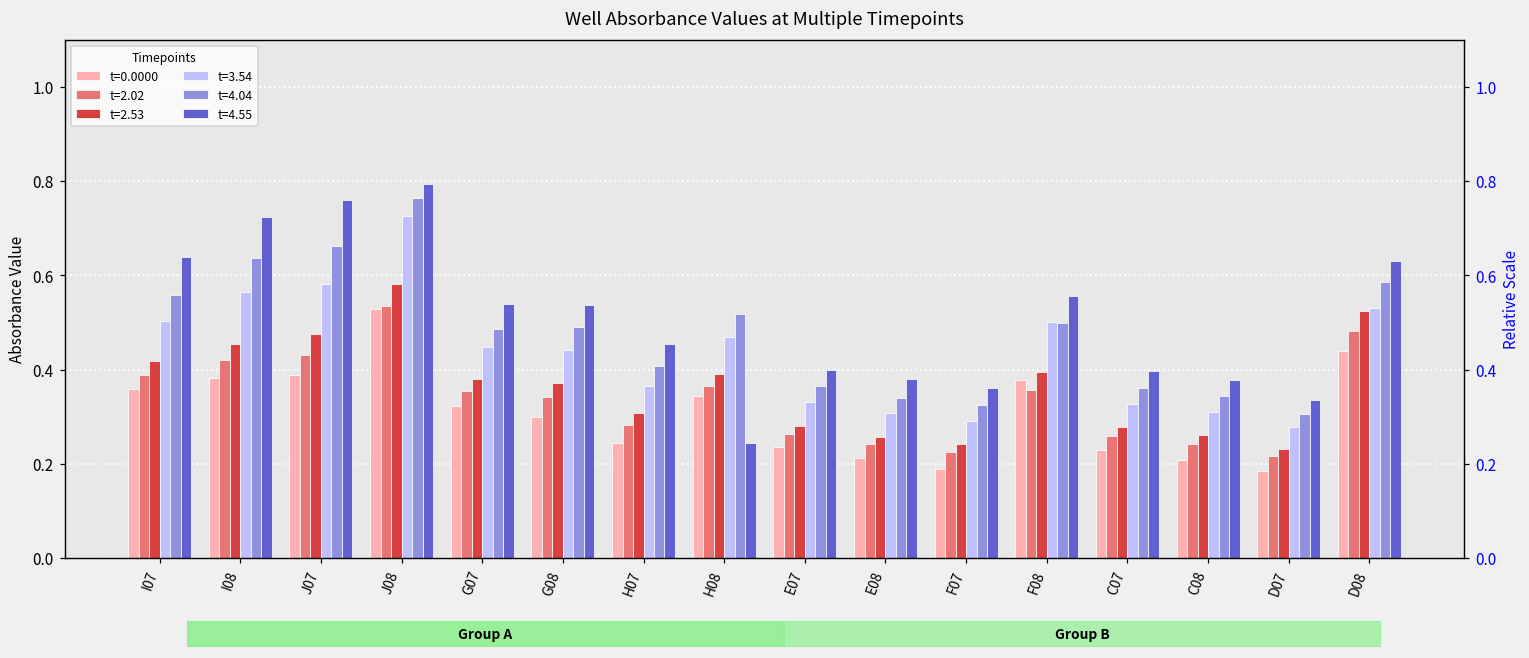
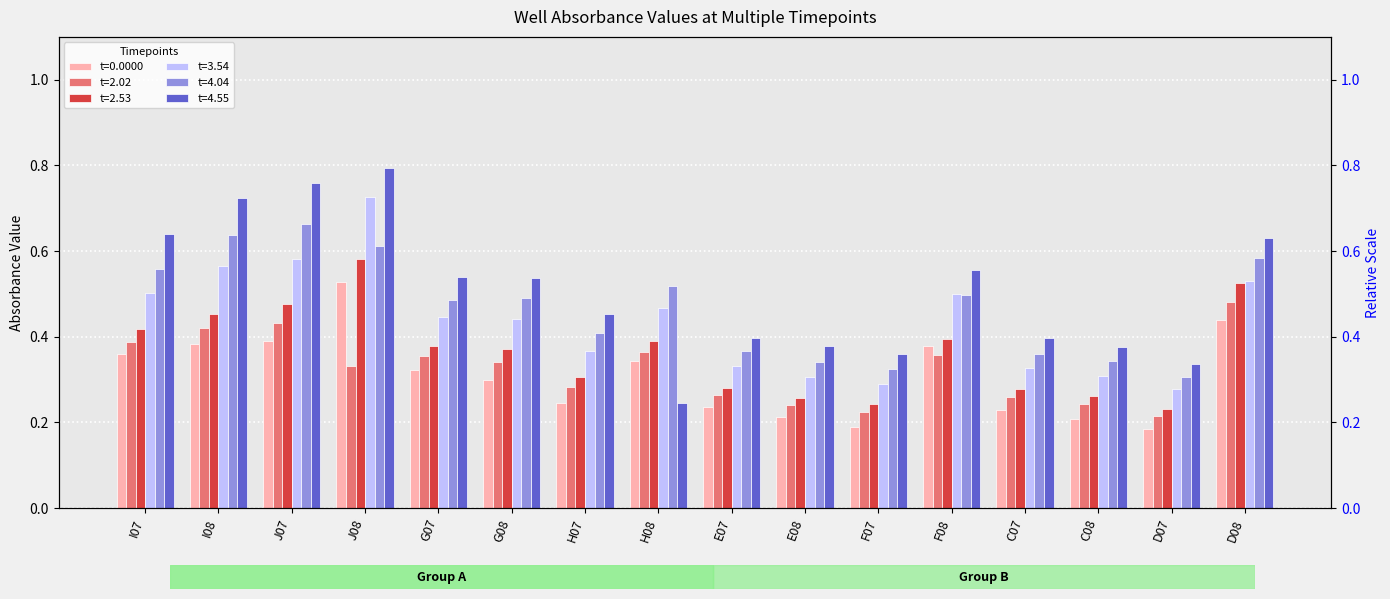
t=2.02, J08: 0.53 -> 0.33
t=4.04, J08: 0.76 -> 0.61
